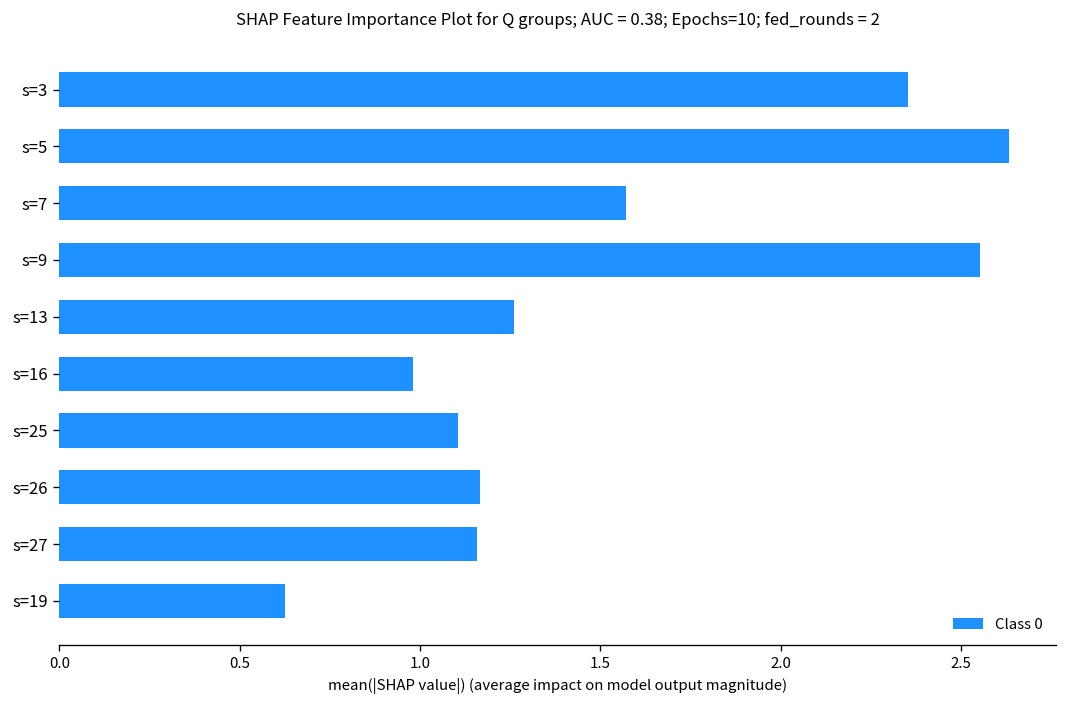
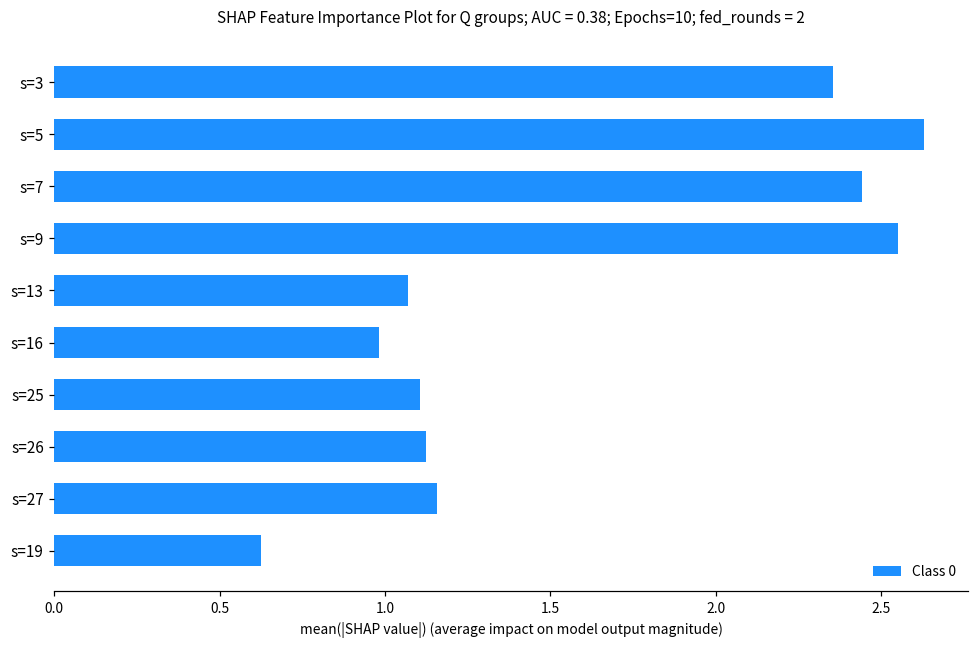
s=7: 1.57 -> 2.44
s=13: 1.26 -> 1.07
s=26: 1.17 -> 1.12
